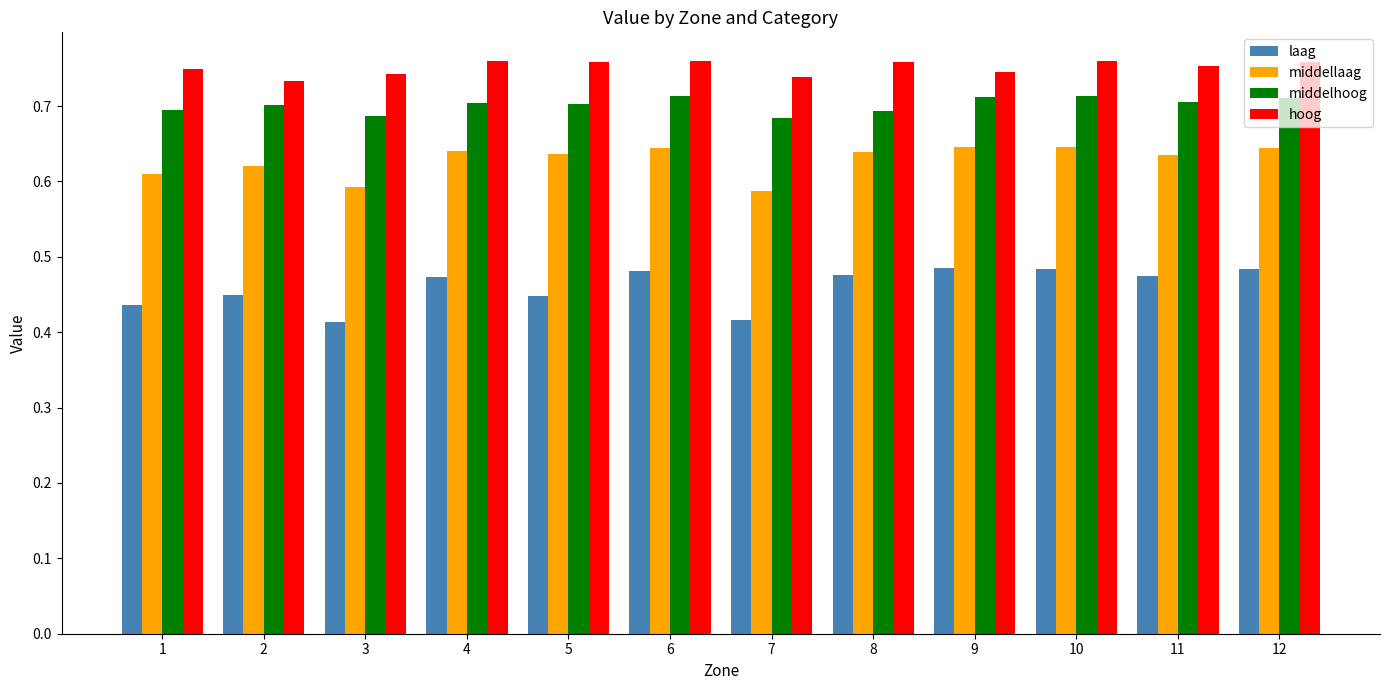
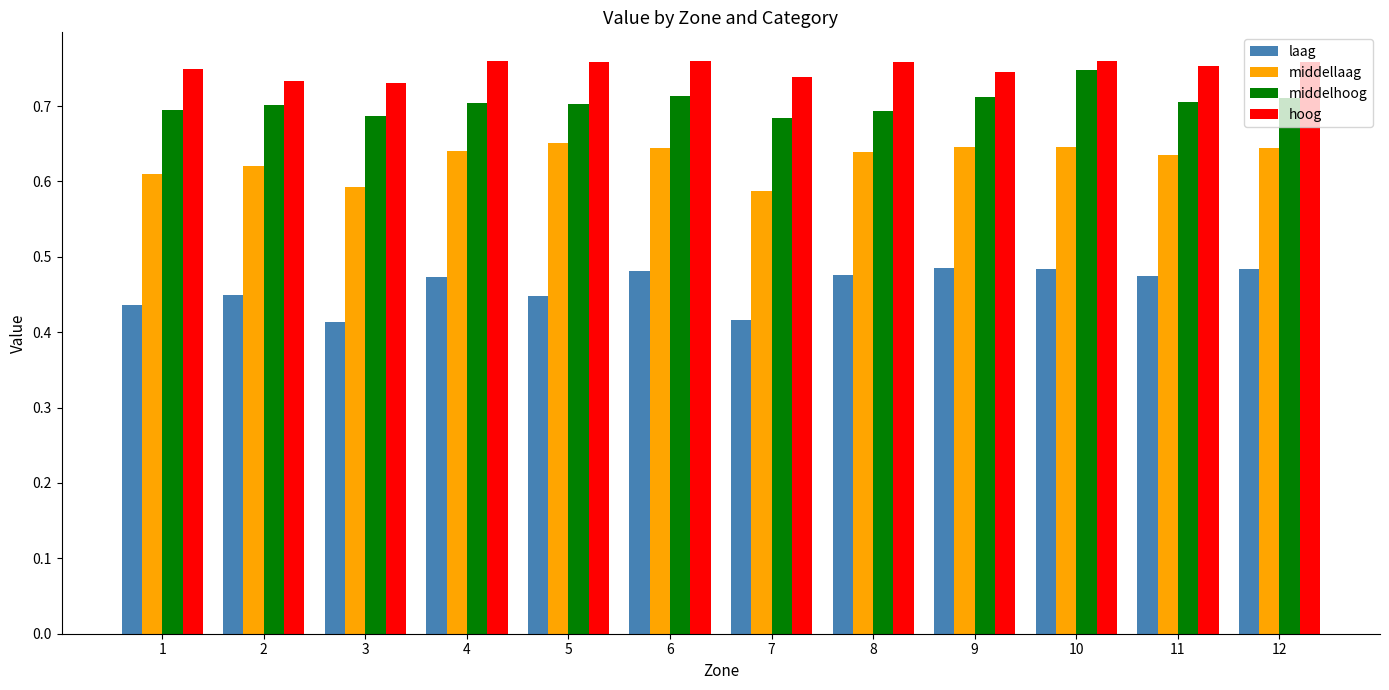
hoog, 3: 0.74 -> 0.73
middellaag, 5: 0.64 -> 0.65
middelhoog, 10: 0.71 -> 0.75
